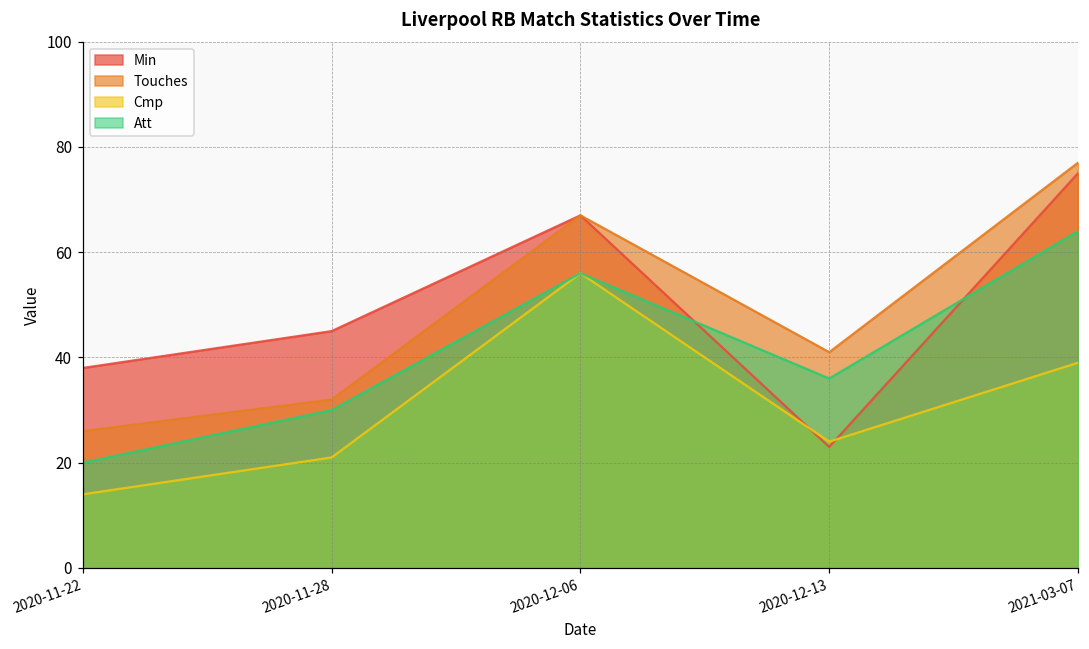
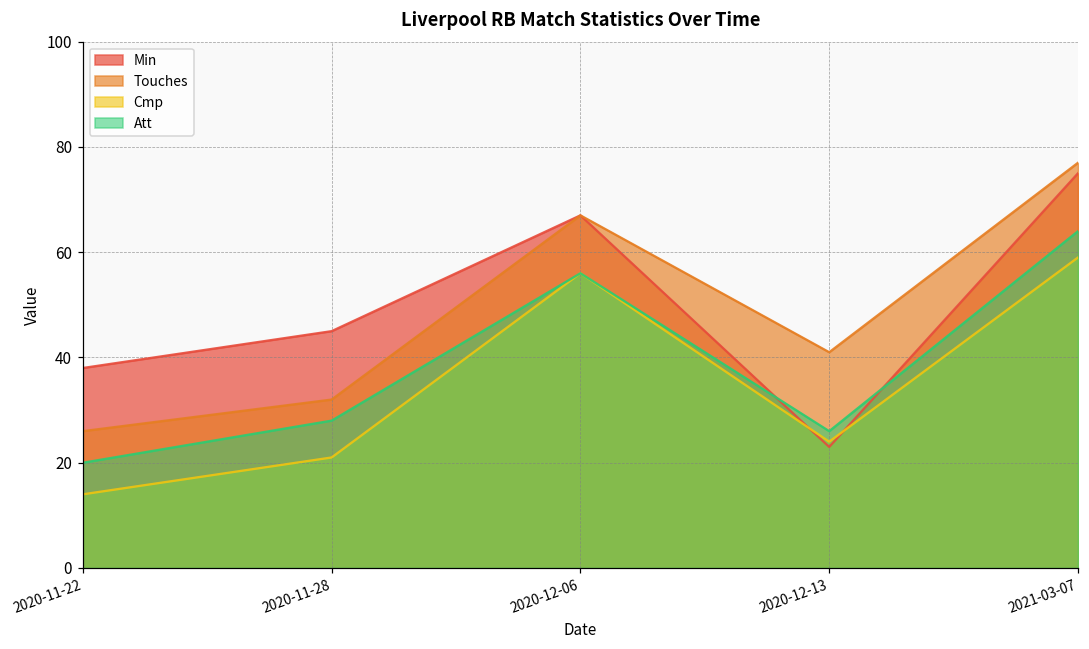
Att, 2020-11-28: 30 -> 28
Att, 2020-12-13: 36 -> 26
Cmp, 2021-03-07: 39 -> 59
